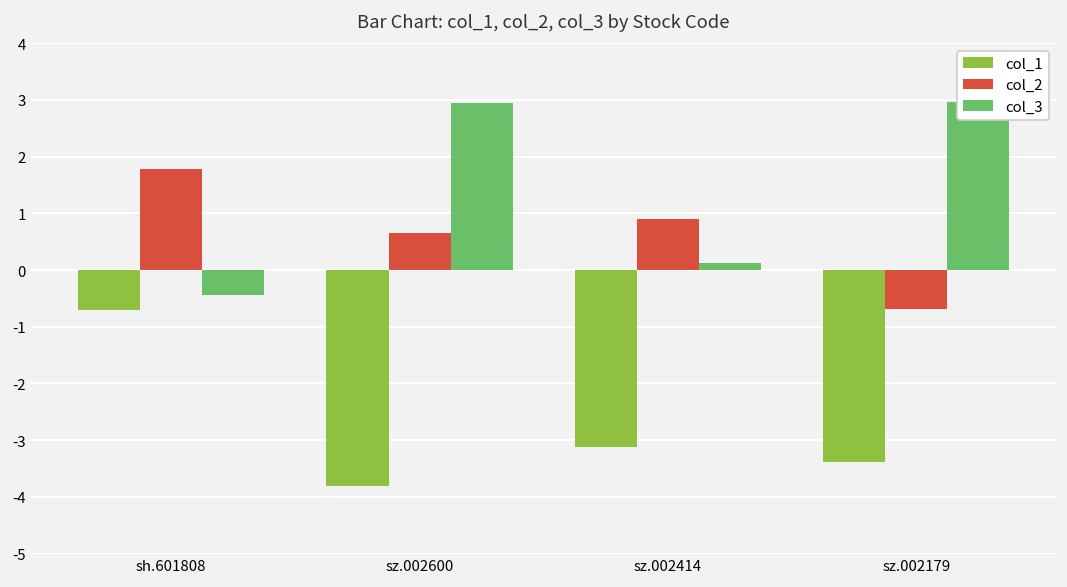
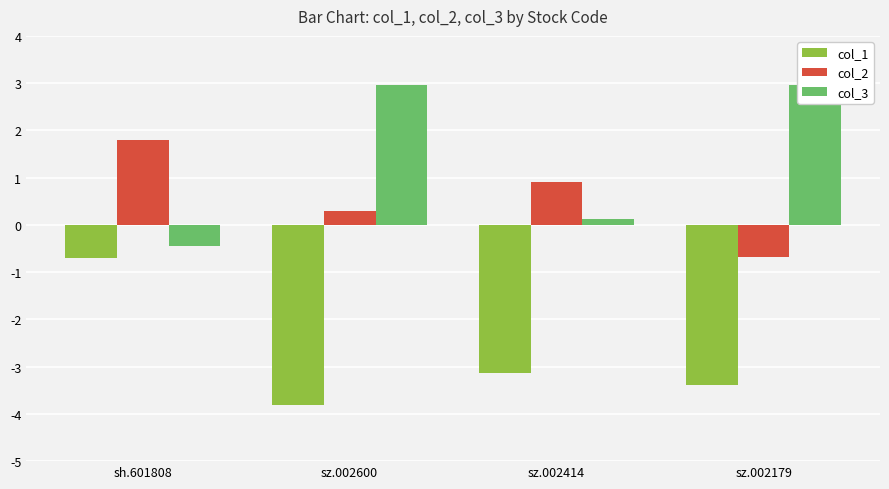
col_2, sz.002600: 0.7 -> 0.3
